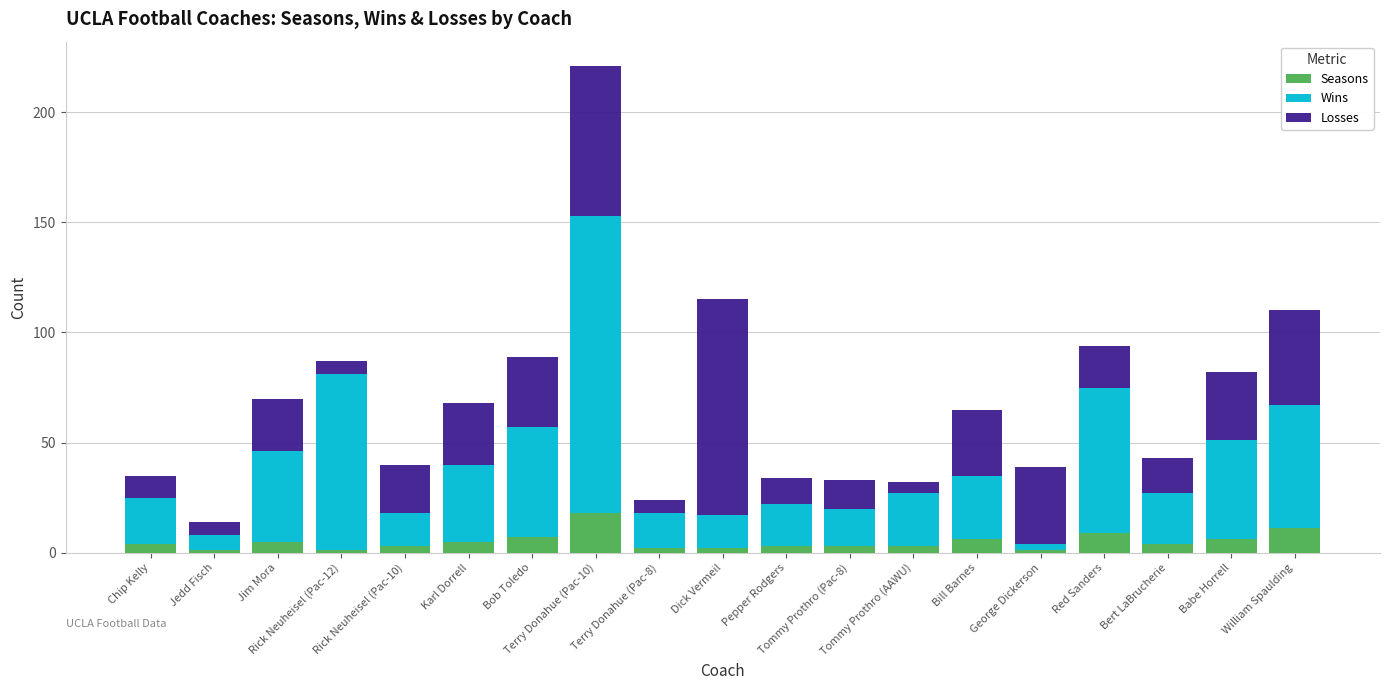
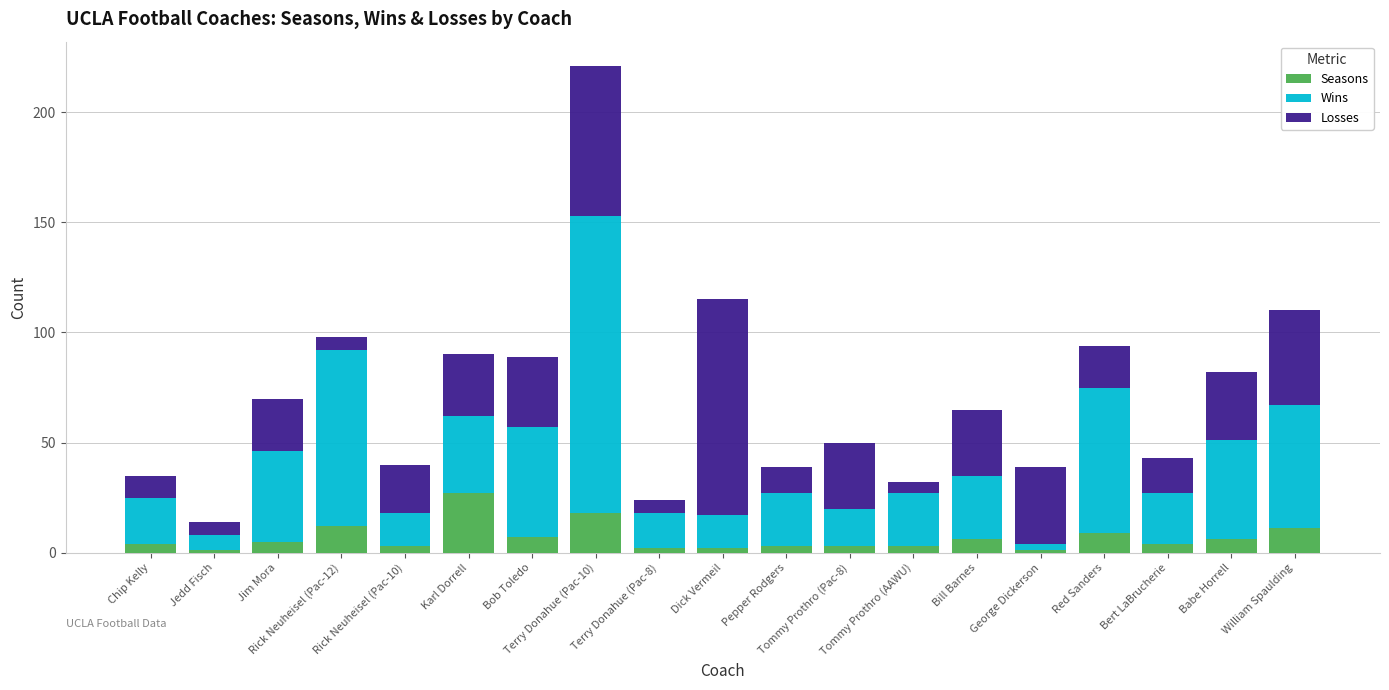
Seasons, Rick Neuheisel (Pac-12): 1 -> 12
Seasons, Karl Dorrell: 5 -> 27
Wins, Pepper Rodgers: 19 -> 24
Losses, Tommy Prothro (Pac-8): 13 -> 30
